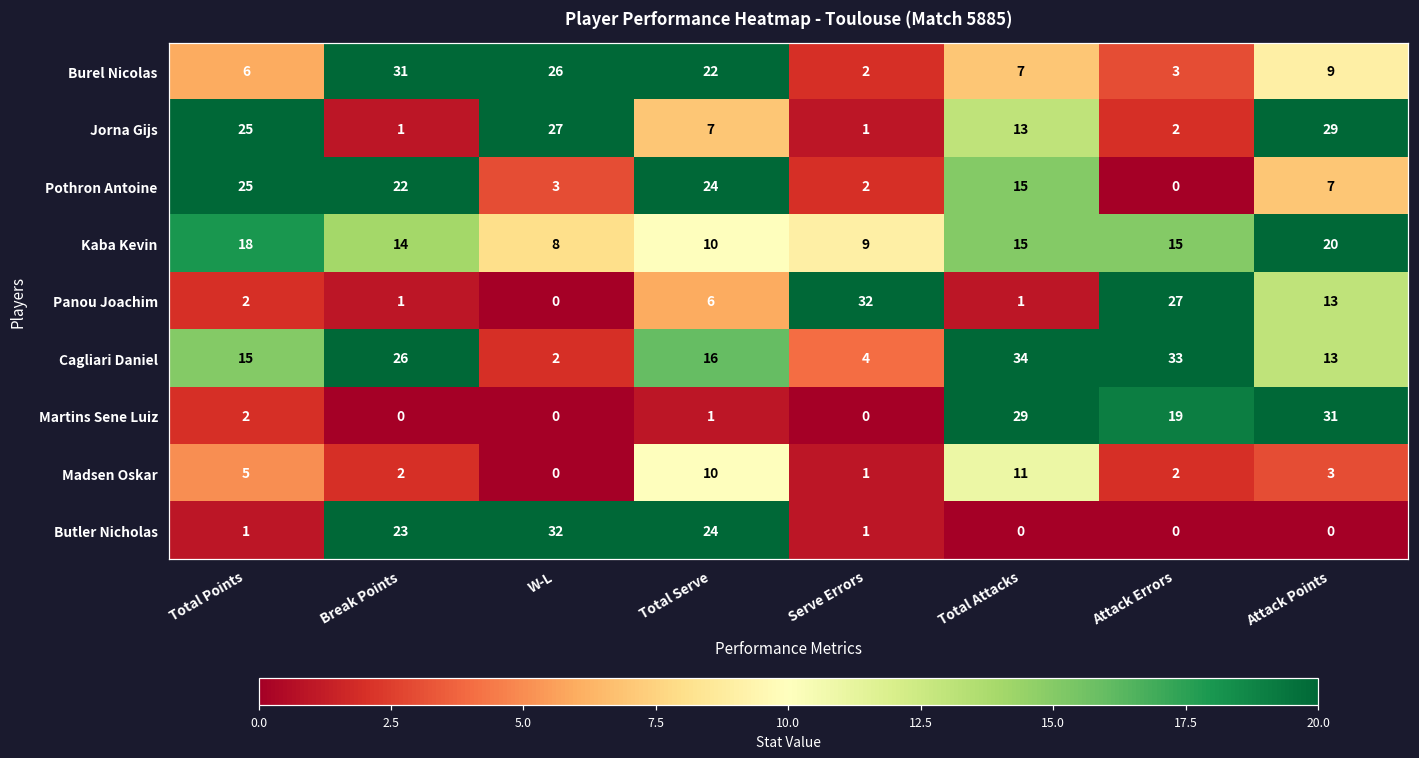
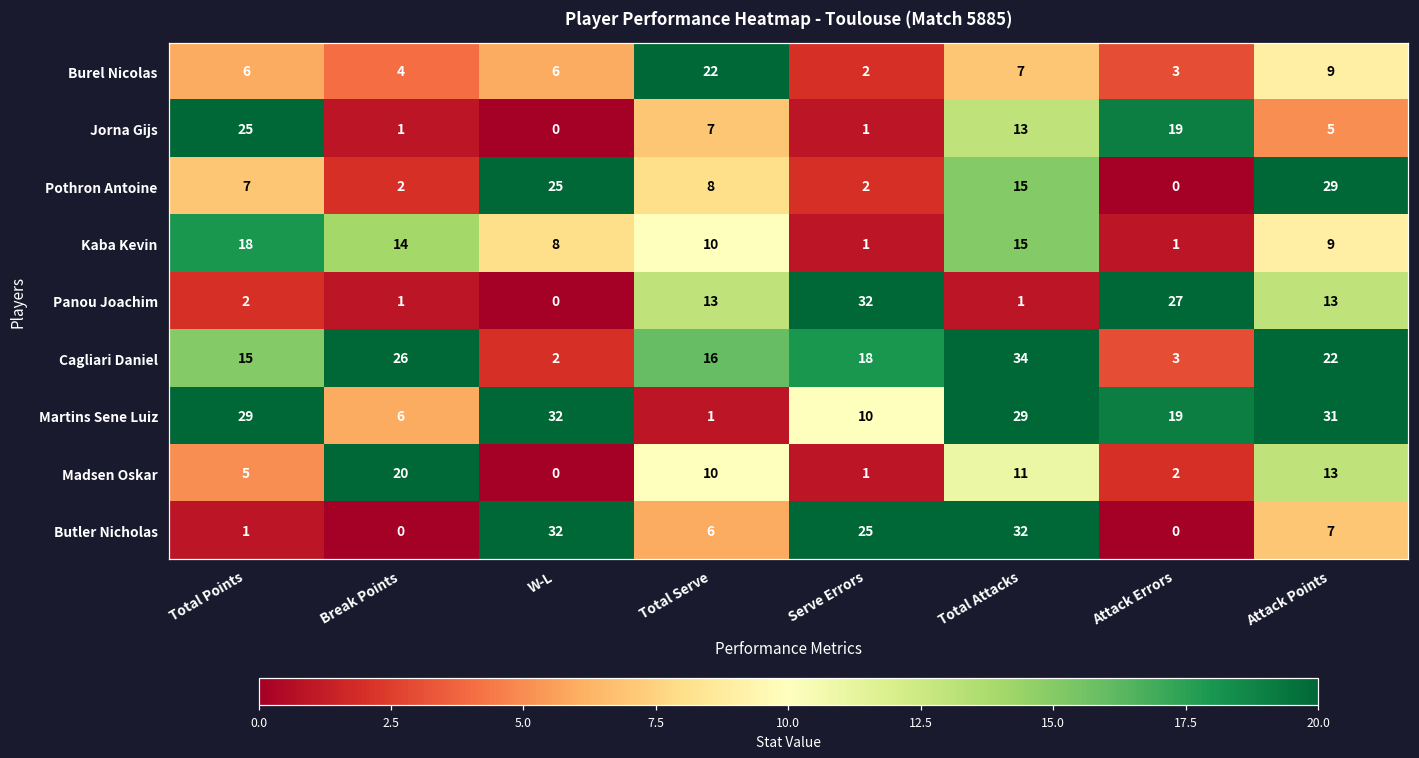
Burel Nicolas, Break Points: 31 -> 4
Burel Nicolas, W-L: 26 -> 6
Jorna Gijs, W-L: 27 -> 0
Jorna Gijs, Attack Errors: 2 -> 19
Jorna Gijs, Attack Points: 29 -> 5
Pothron Antoine, Total Points: 25 -> 7
Pothron Antoine, Break Points: 22 -> 2
Pothron Antoine, W-L: 3 -> 25
Pothron Antoine, Total Serve: 24 -> 8
Pothron Antoine, Attack Points: 7 -> 29
Kaba Kevin, Serve Errors: 9 -> 1
Kaba Kevin, Attack Errors: 15 -> 1
Kaba Kevin, Attack Points: 20 -> 9
Panou Joachim, Total Serve: 6 -> 13
Cagliari Daniel, Serve Errors: 4 -> 18
Cagliari Daniel, Attack Errors: 33 -> 3
Cagliari Daniel, Attack Points: 13 -> 22
Martins Sene Luiz, Total Points: 2 -> 29
Martins Sene Luiz, Break Points: 0 -> 6
Martins Sene Luiz, W-L: 0 -> 32
Martins Sene Luiz, Serve Errors: 0 -> 10
Madsen Oskar, Break Points: 2 -> 20
Madsen Oskar, Attack Points: 3 -> 13
Butler Nicholas, Break Points: 23 -> 0
Butler Nicholas, Total Serve: 24 -> 6
Butler Nicholas, Serve Errors: 1 -> 25
Butler Nicholas, Total Attacks: 0 -> 32
Butler Nicholas, Attack Points: 0 -> 7
